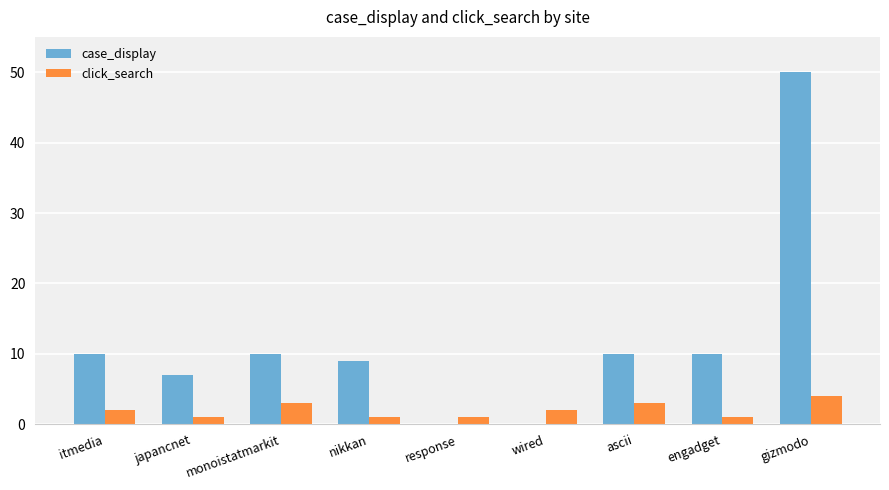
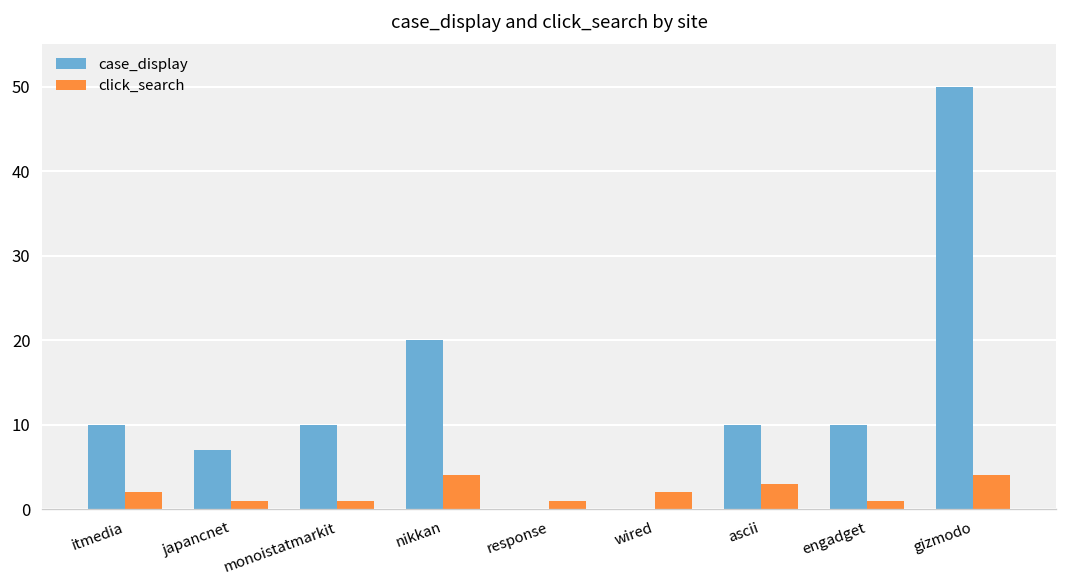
click_search, monoistatmarkit: 3 -> 1
case_display, nikkan: 9 -> 20
click_search, nikkan: 1 -> 4
